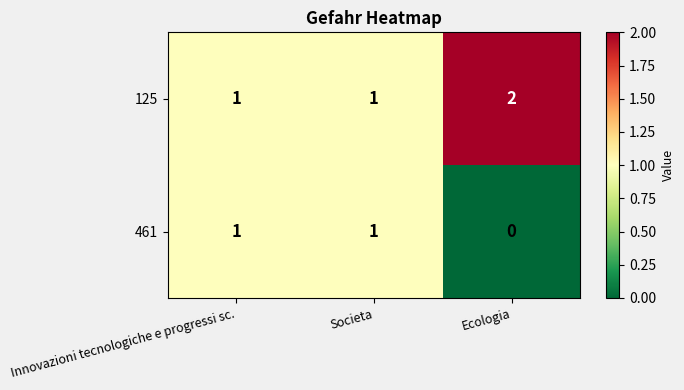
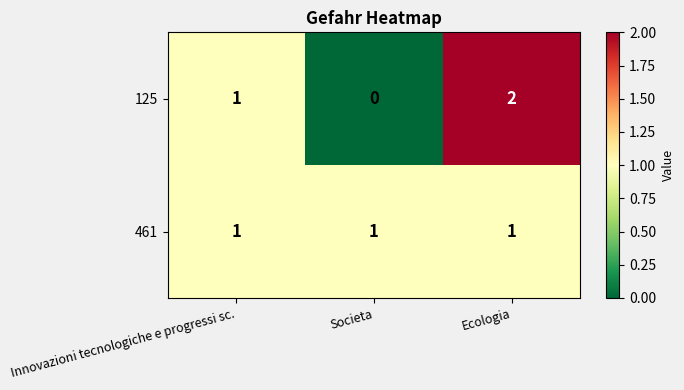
125, Societa: 1 -> 0
461, Ecologia: 0 -> 1
